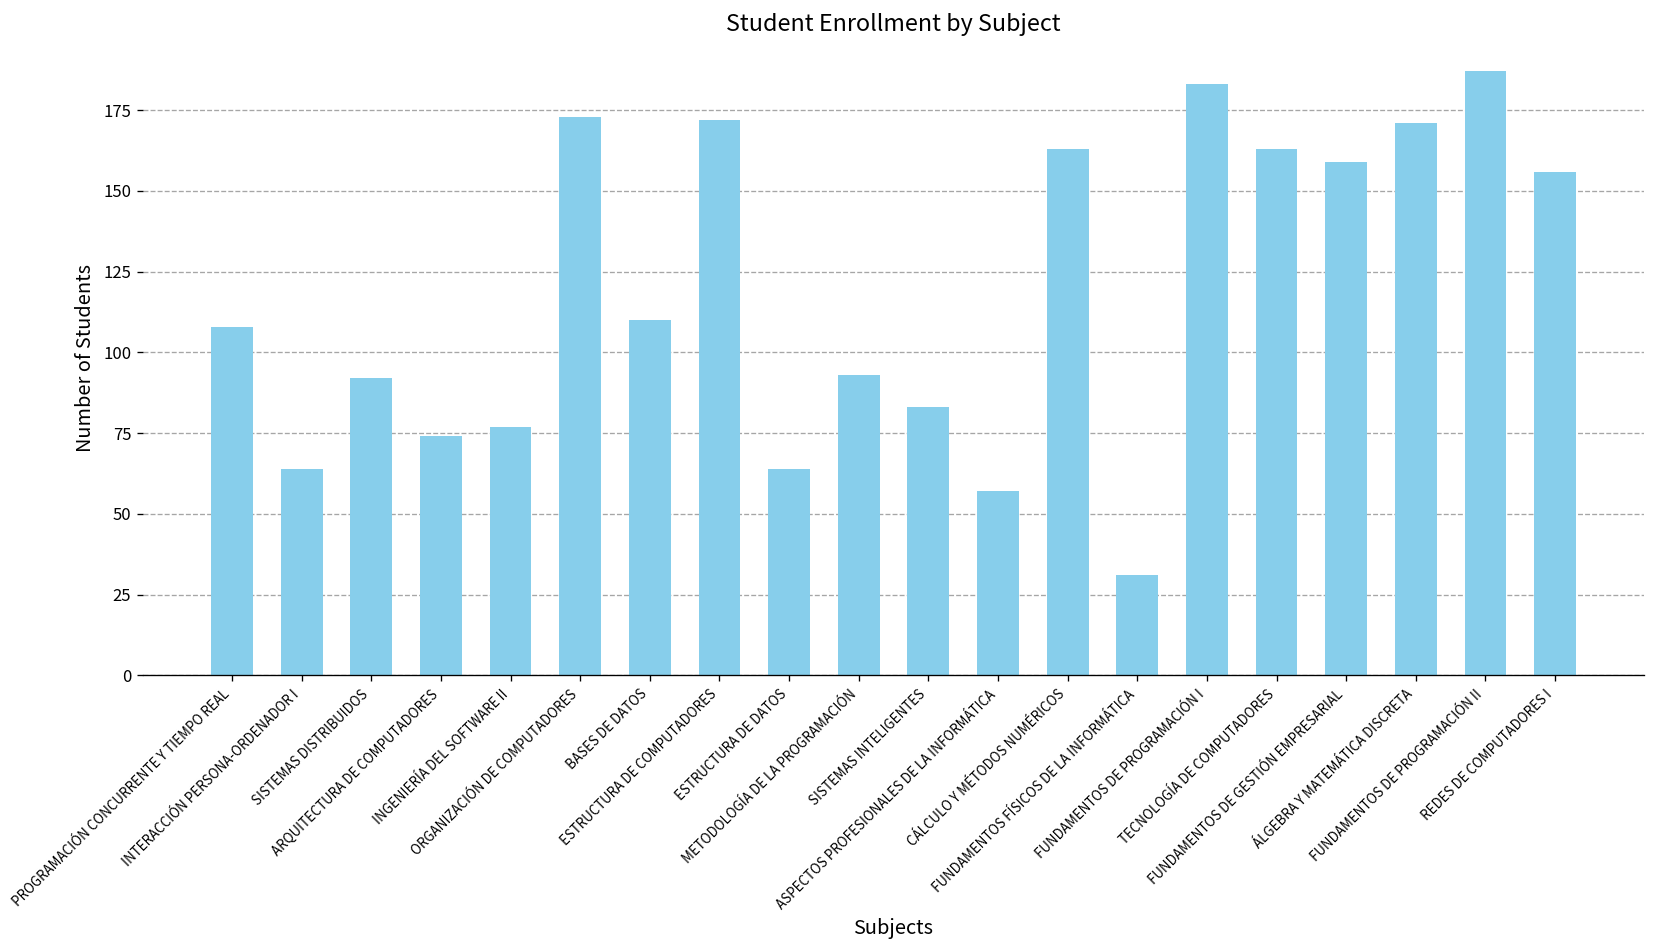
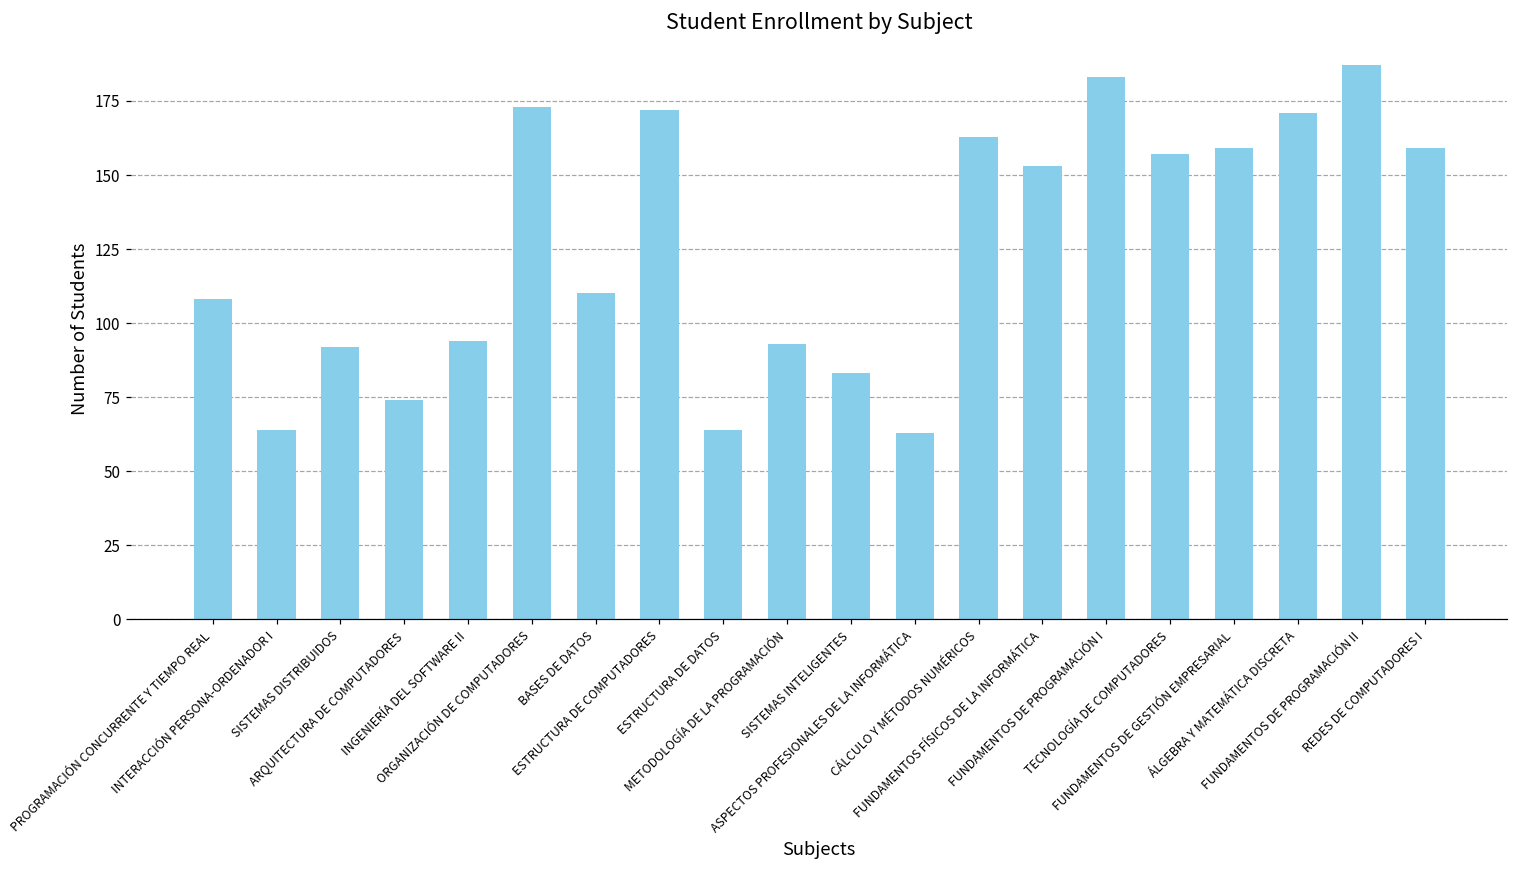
INGENIERÍA DEL SOFTWARE II: 77 -> 94
ASPECTOS PROFESIONALES DE LA INFORMÁTICA: 57 -> 63
FUNDAMENTOS FÍSICOS DE LA INFORMÁTICA: 31 -> 153
TECNOLOGÍA DE COMPUTADORES: 163 -> 157
REDES DE COMPUTADORES I: 156 -> 159
